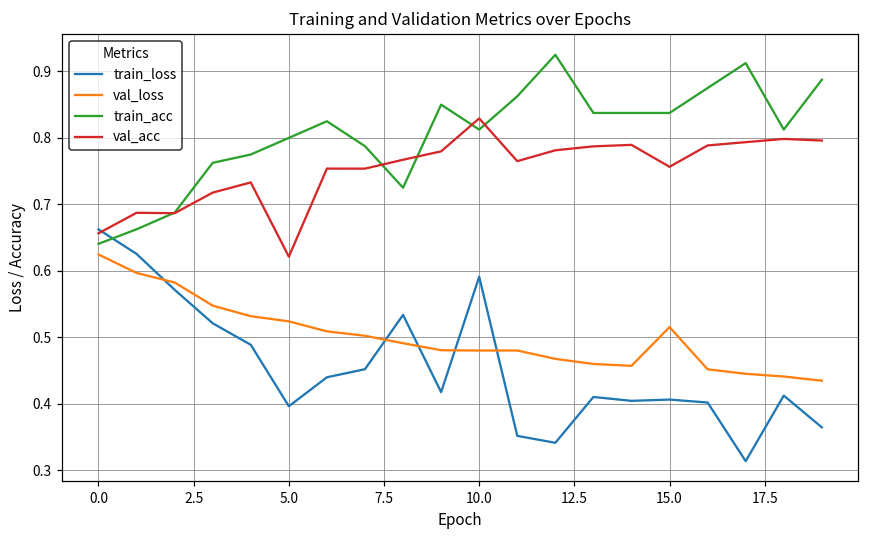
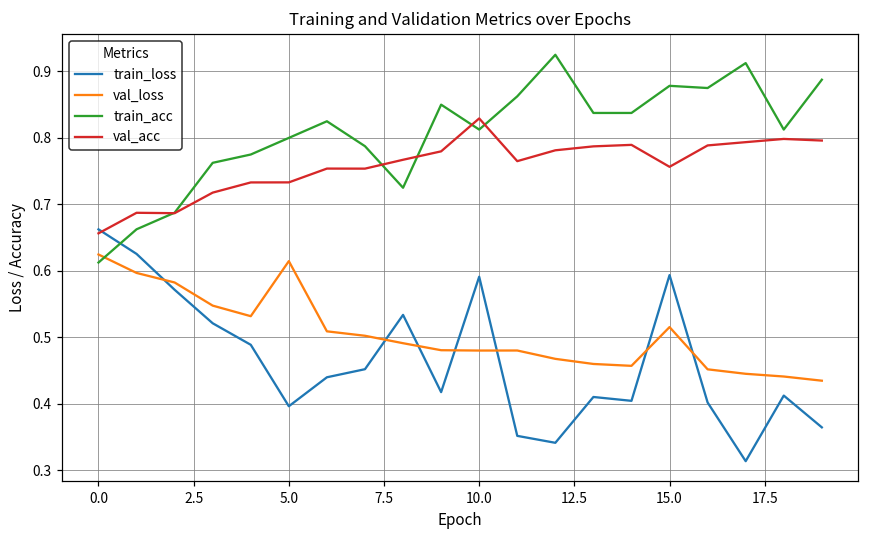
train_acc, 0.0: 0.64 -> 0.61
val_loss, 5.0: 0.52 -> 0.61
val_acc, 5.0: 0.62 -> 0.73
train_loss, 15.0: 0.41 -> 0.59
train_acc, 15.0: 0.84 -> 0.88
